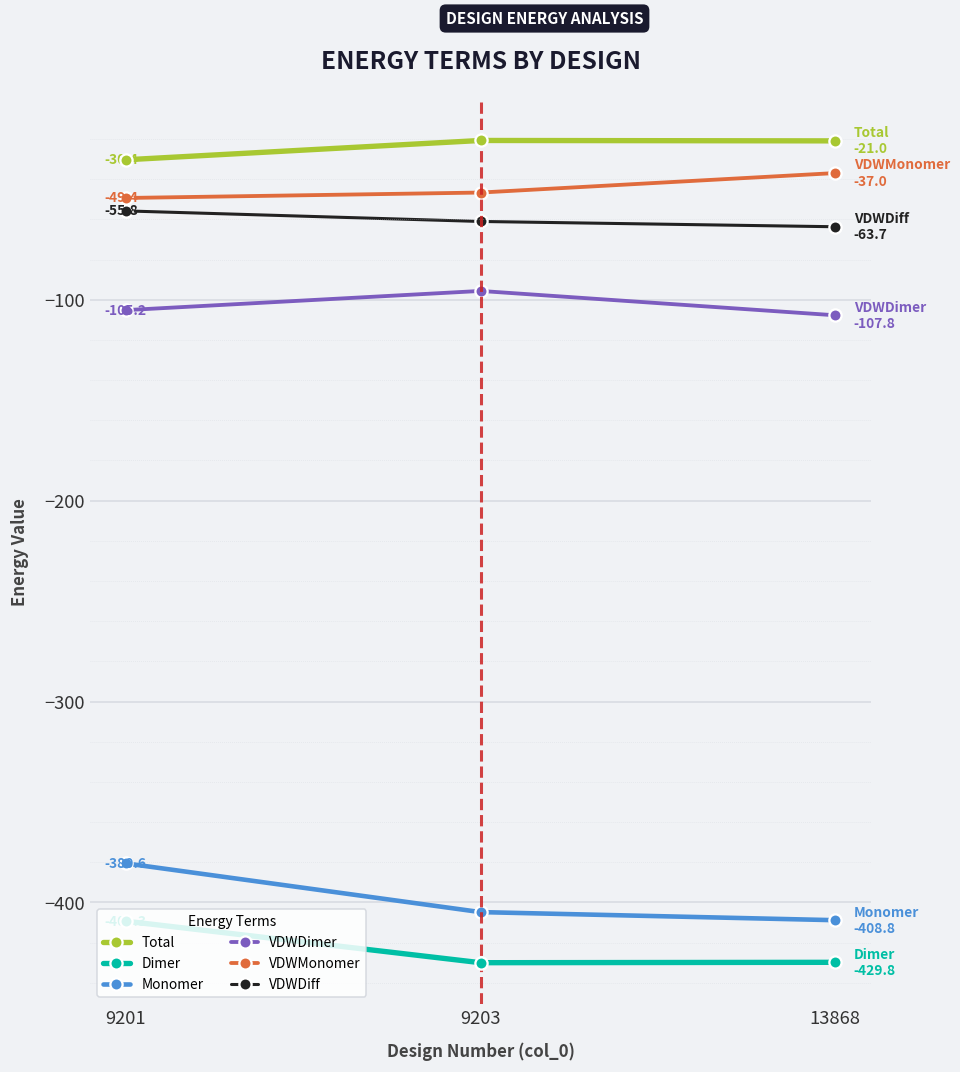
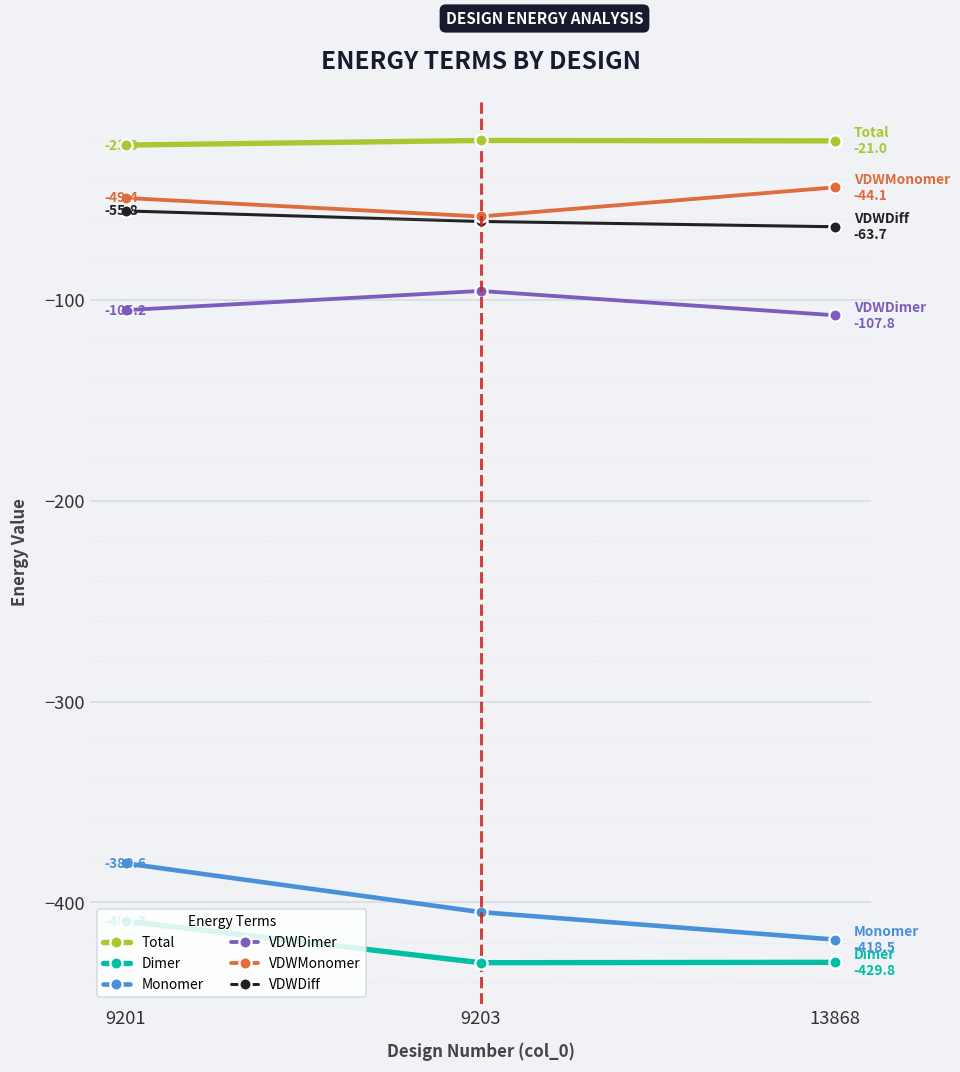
Total, 9201: -30.4 -> -23.0
VDWMonomer, 9203: -47 -> -59
Monomer, 13868: -408.8 -> -418.5
VDWMonomer, 13868: -37.0 -> -44.1
